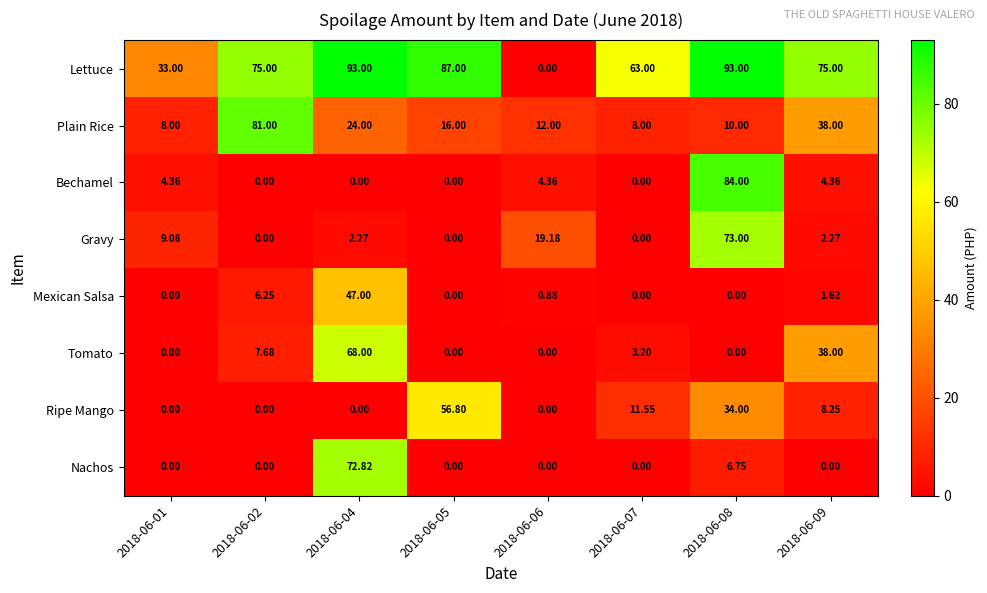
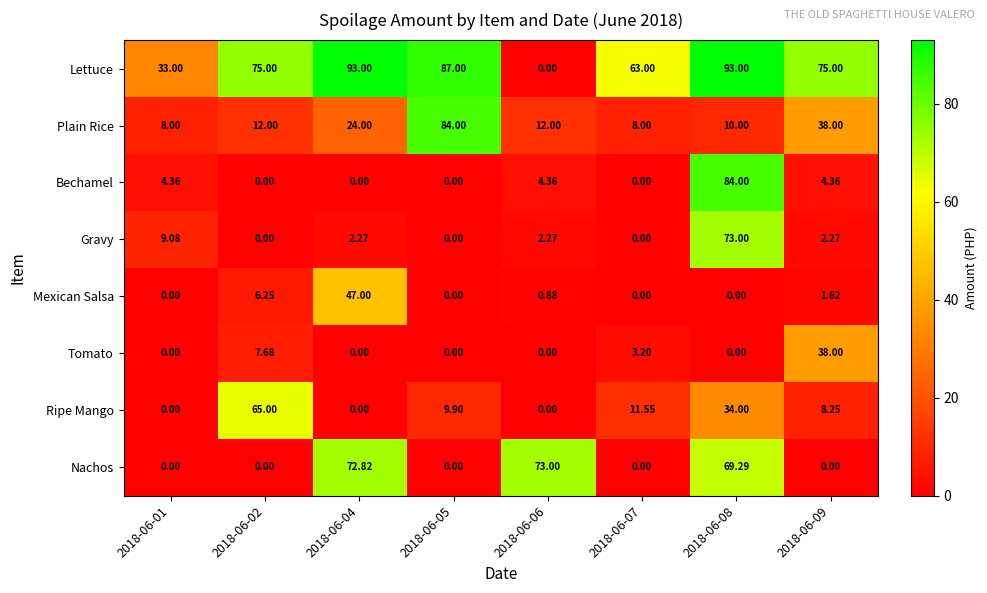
Plain Rice, 2018-06-02: 81.00 -> 12.00
Plain Rice, 2018-06-05: 16.00 -> 84.00
Gravy, 2018-06-06: 19.18 -> 2.27
Tomato, 2018-06-04: 68.00 -> 0.00
Ripe Mango, 2018-06-02: 0.00 -> 65.00
Ripe Mango, 2018-06-05: 56.80 -> 9.90
Nachos, 2018-06-06: 0.00 -> 73.00
Nachos, 2018-06-08: 6.75 -> 69.29
